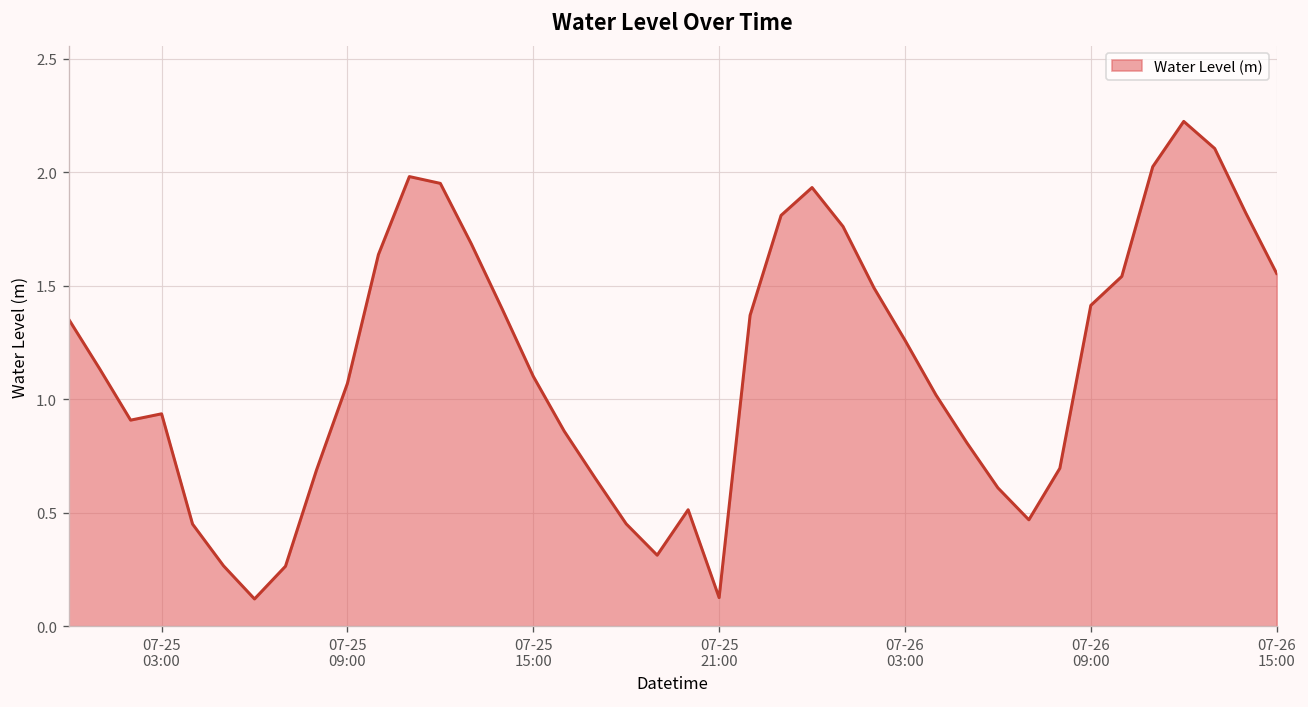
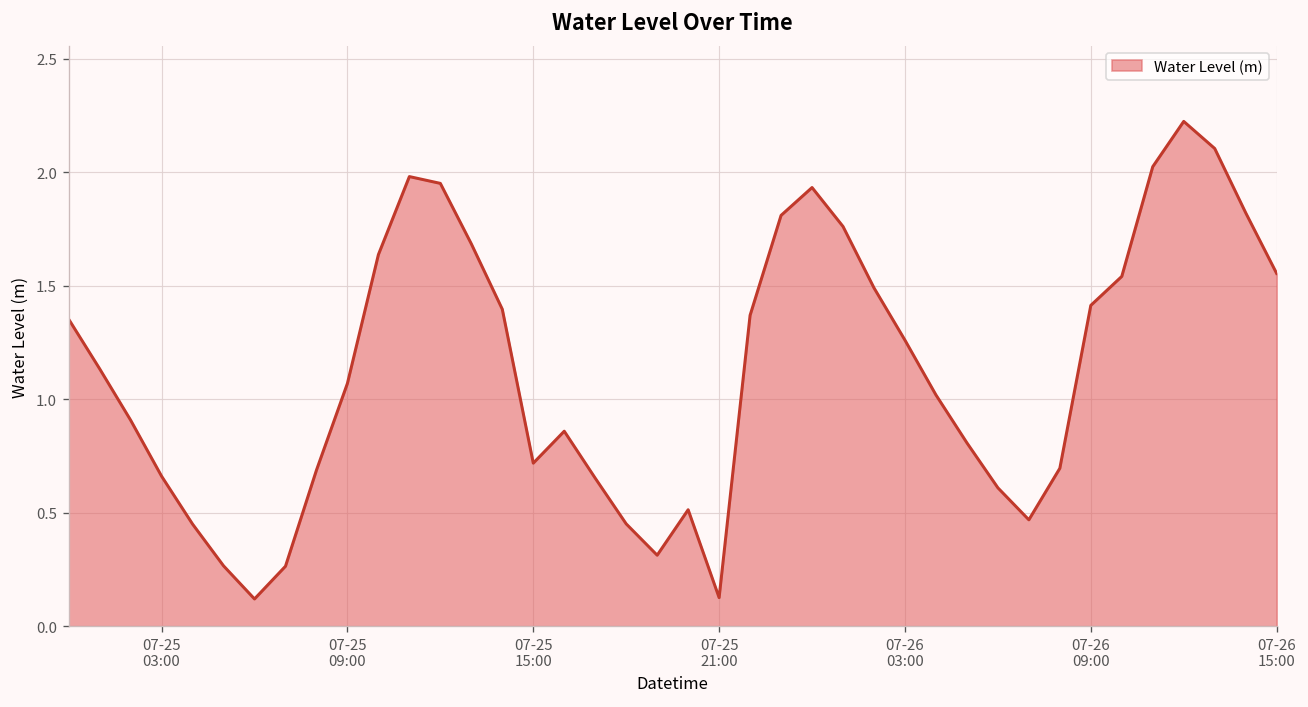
07-25 03:00: 0.94 -> 0.66
07-25 15:00: 1.10 -> 0.72
